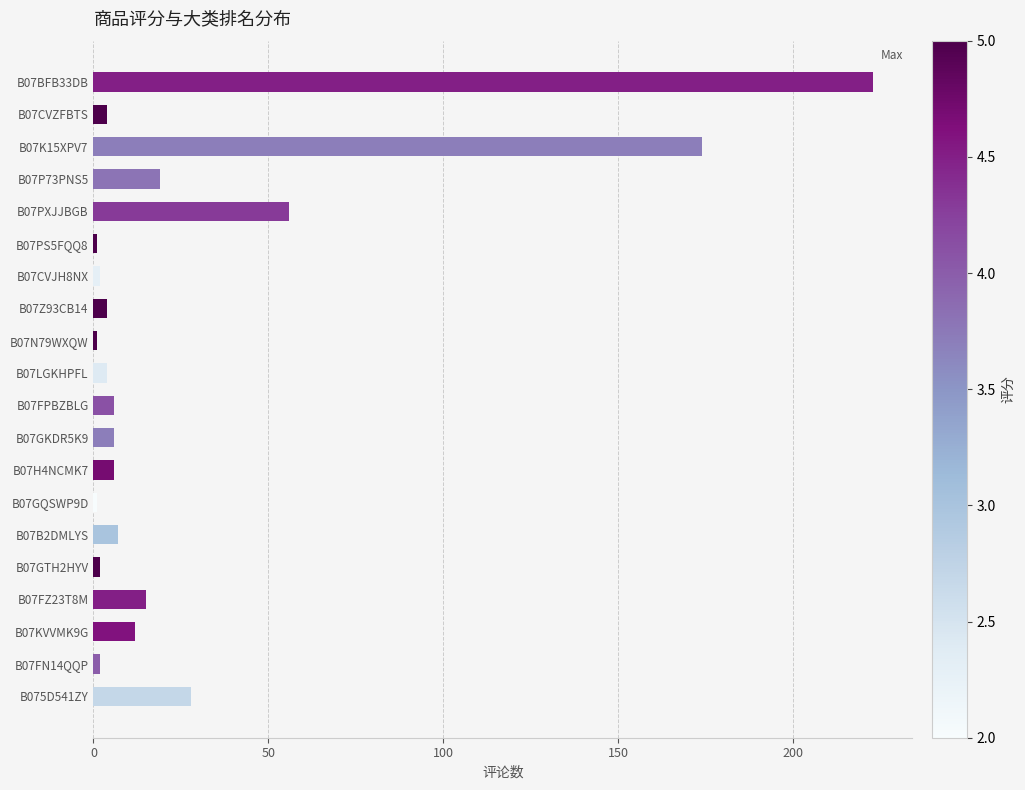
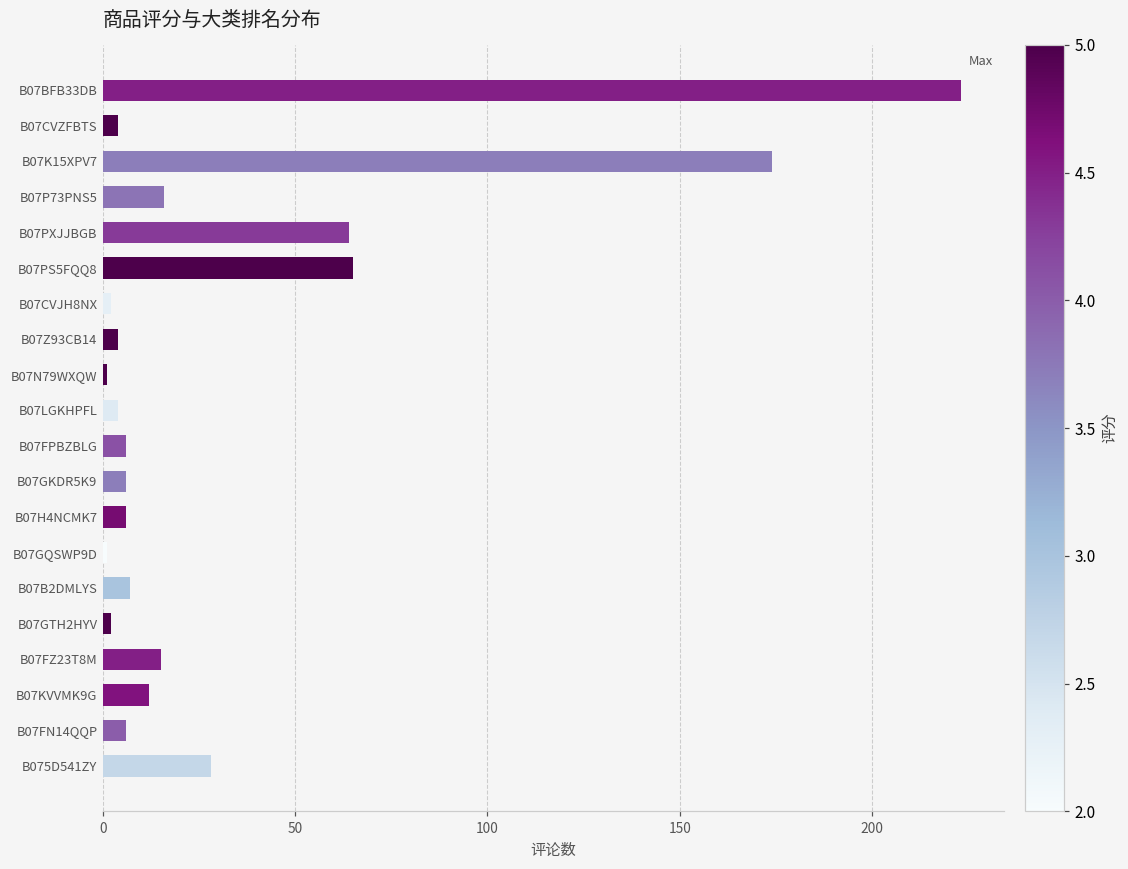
B07P73PNS5: 19 -> 16
B07PXJJBGB: 56 -> 64
B07PS5FQQ8: 1 -> 65
B07FN14QQP: 2 -> 6
